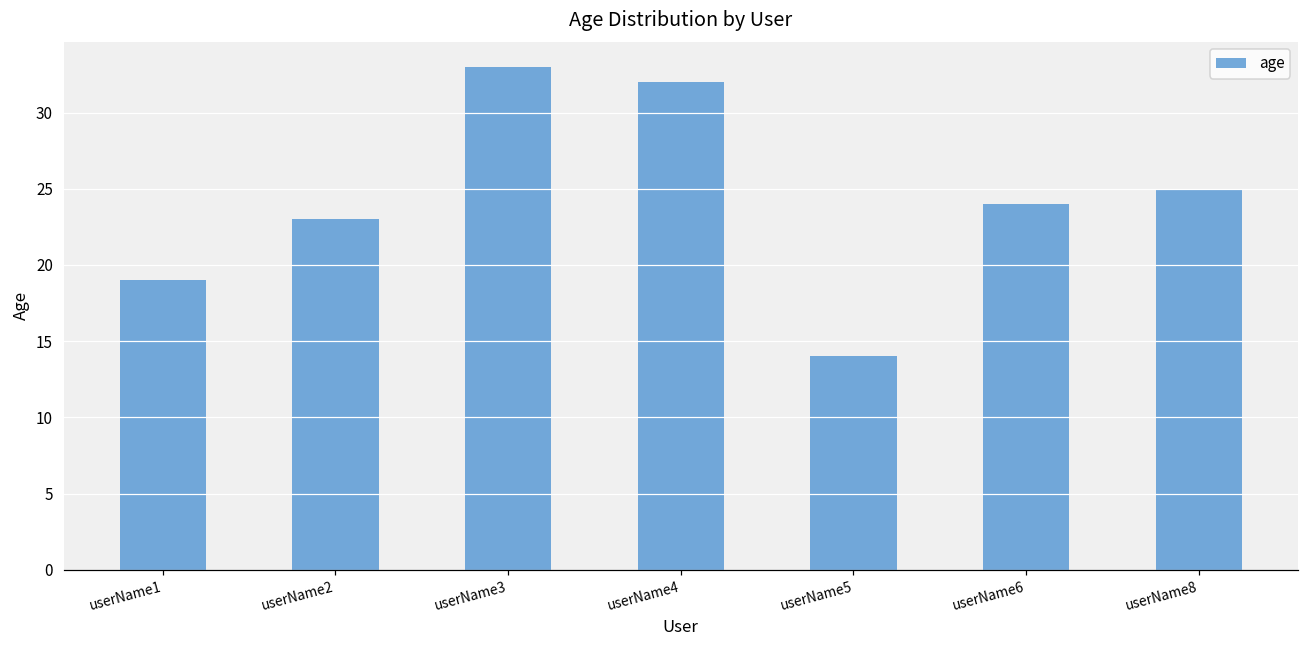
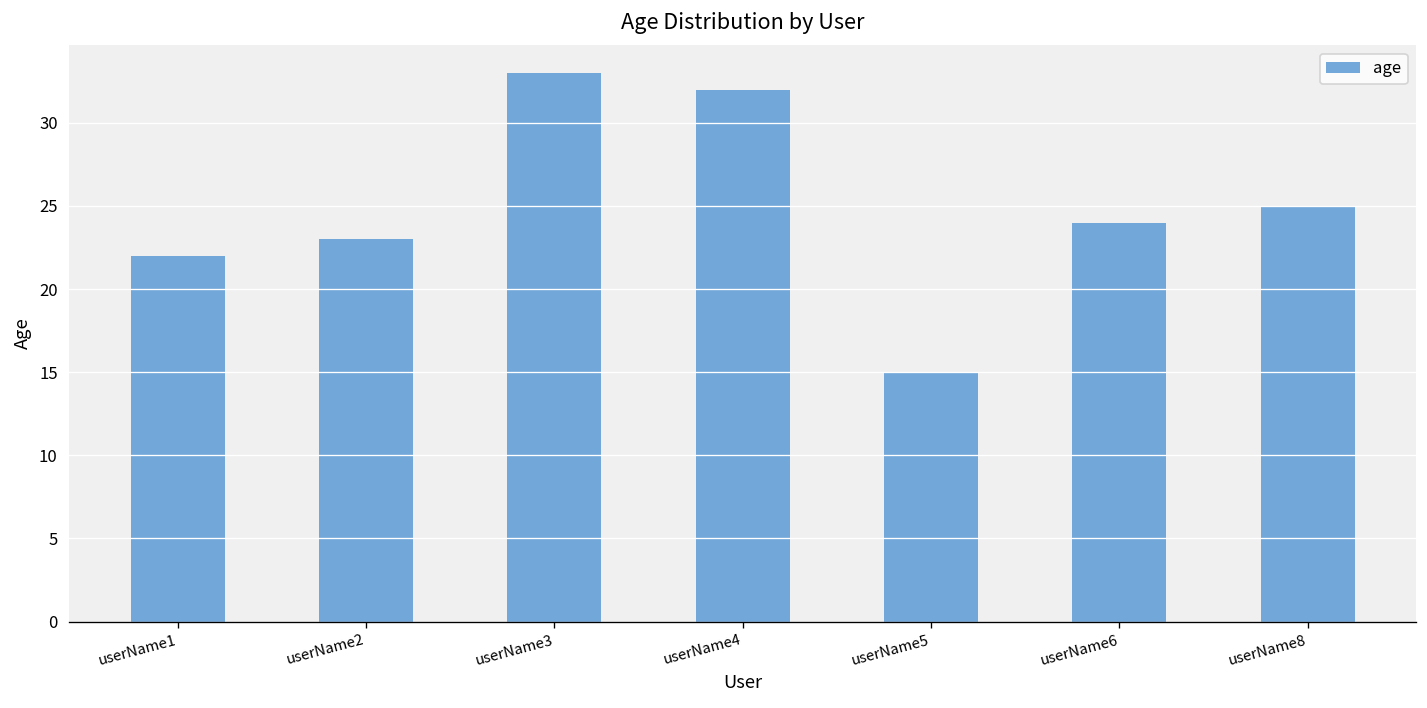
userName1: 19 -> 22
userName5: 14 -> 15
